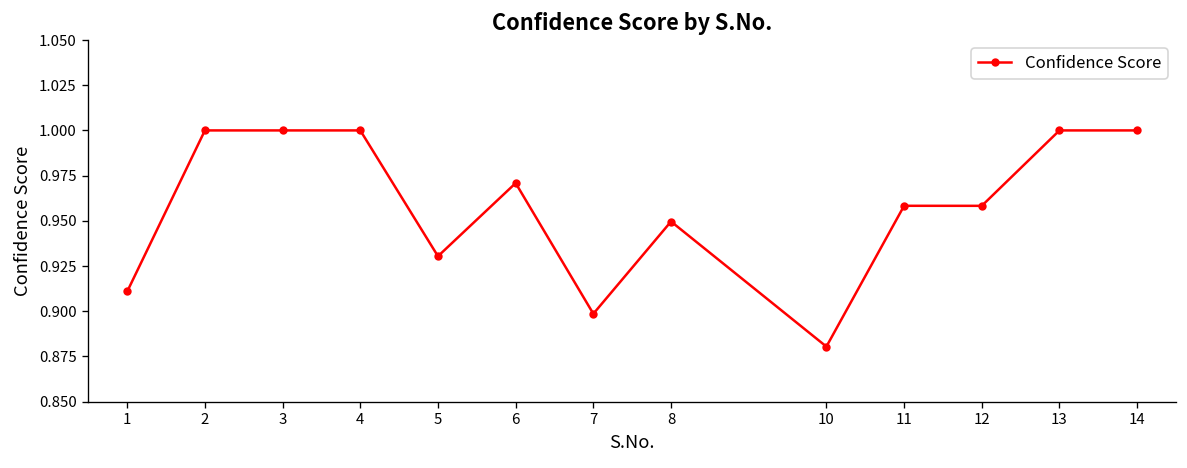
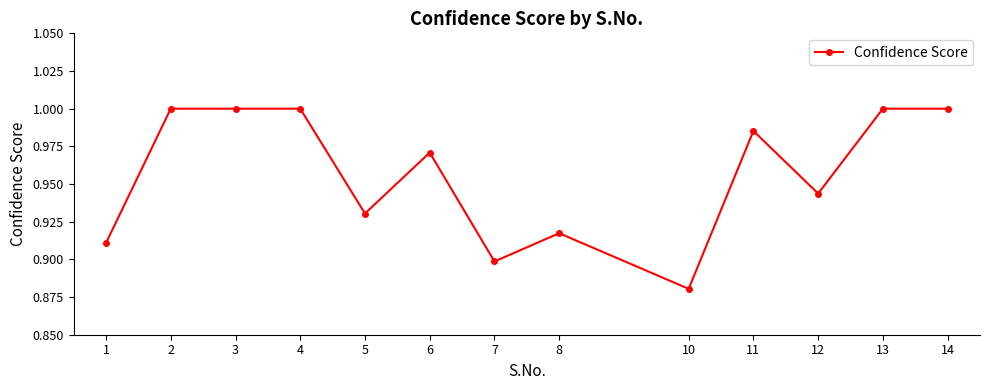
8: 0.950 -> 0.917
11: 0.958 -> 0.985
12: 0.958 -> 0.944
